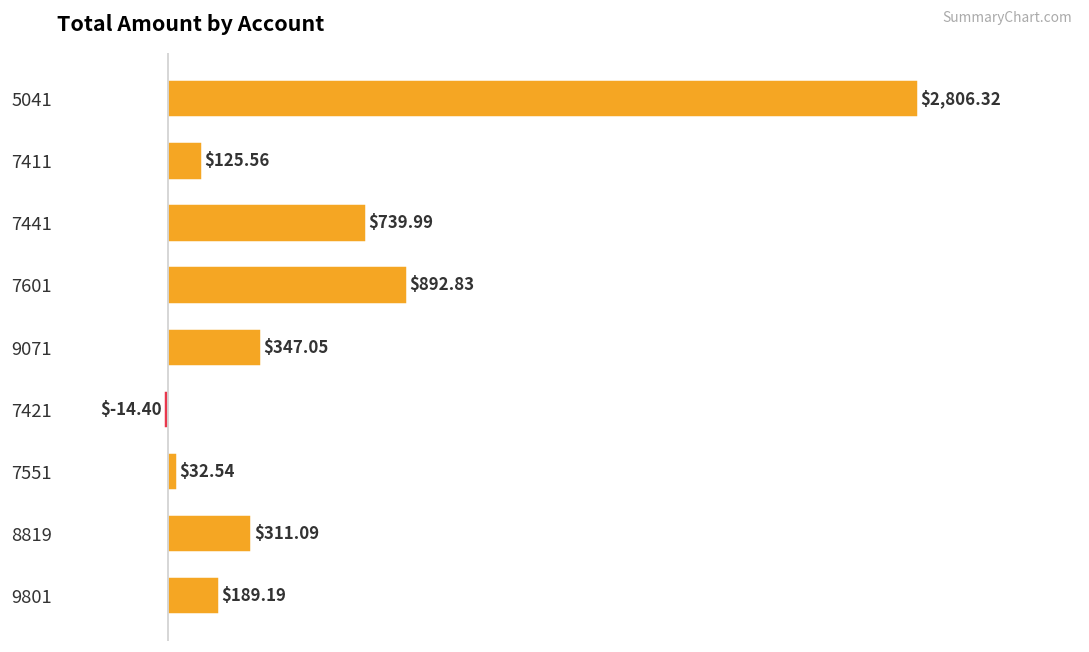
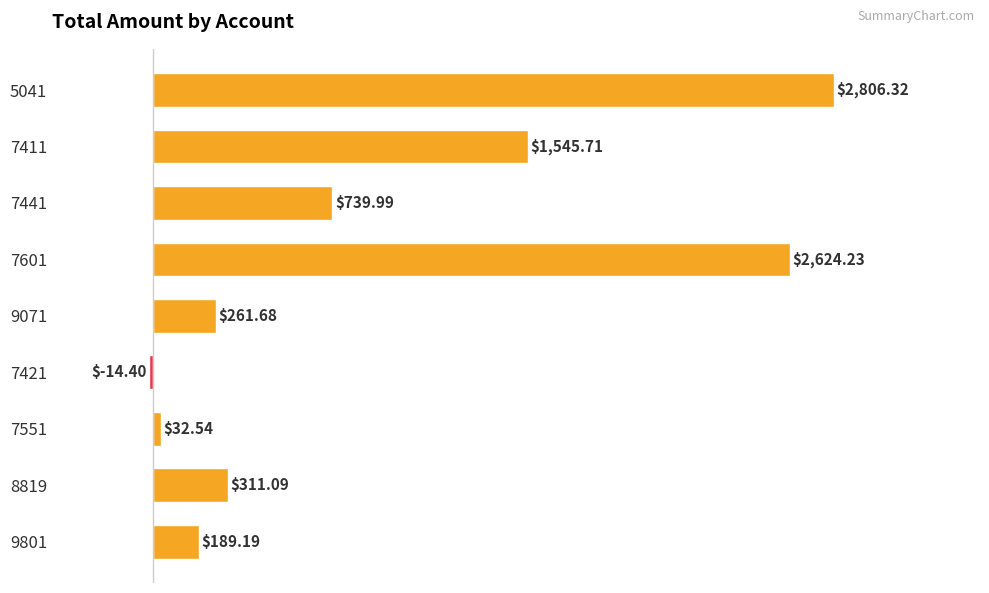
7411: $125.56 -> $1,545.71
7601: $892.83 -> $2,624.23
9071: $347.05 -> $261.68
